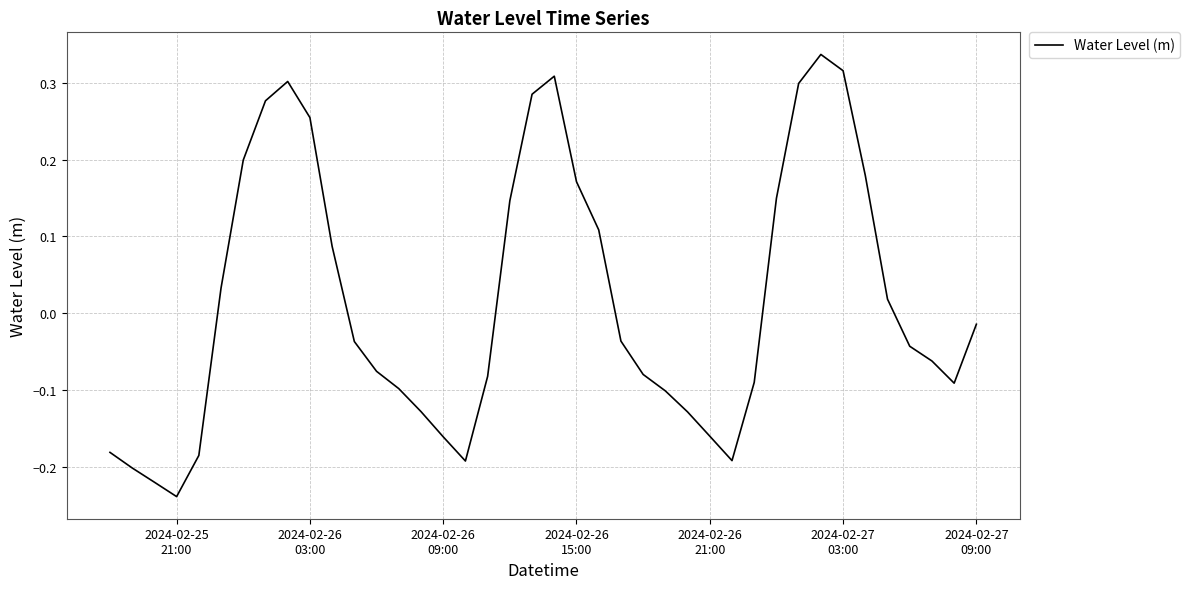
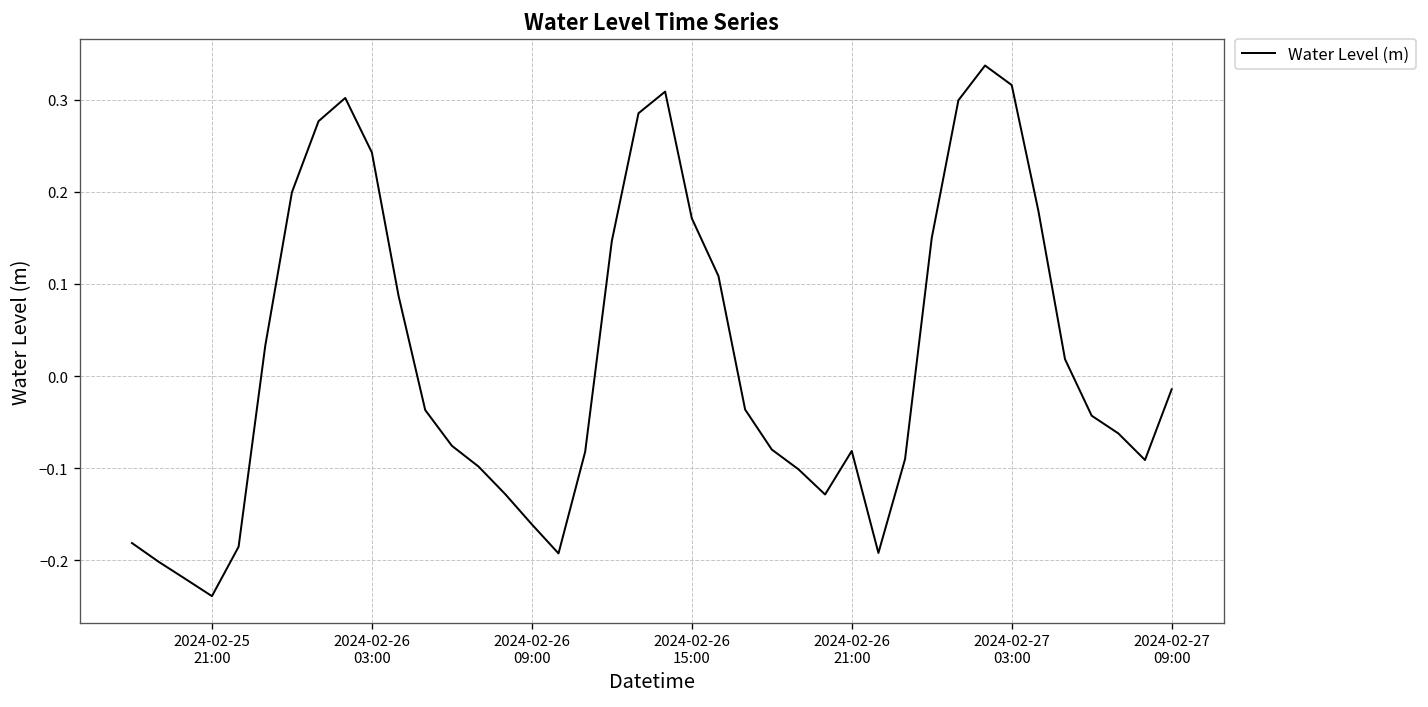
2024-02-26 03:00: 0.25 -> 0.24
2024-02-26 21:00: -0.16 -> -0.08
